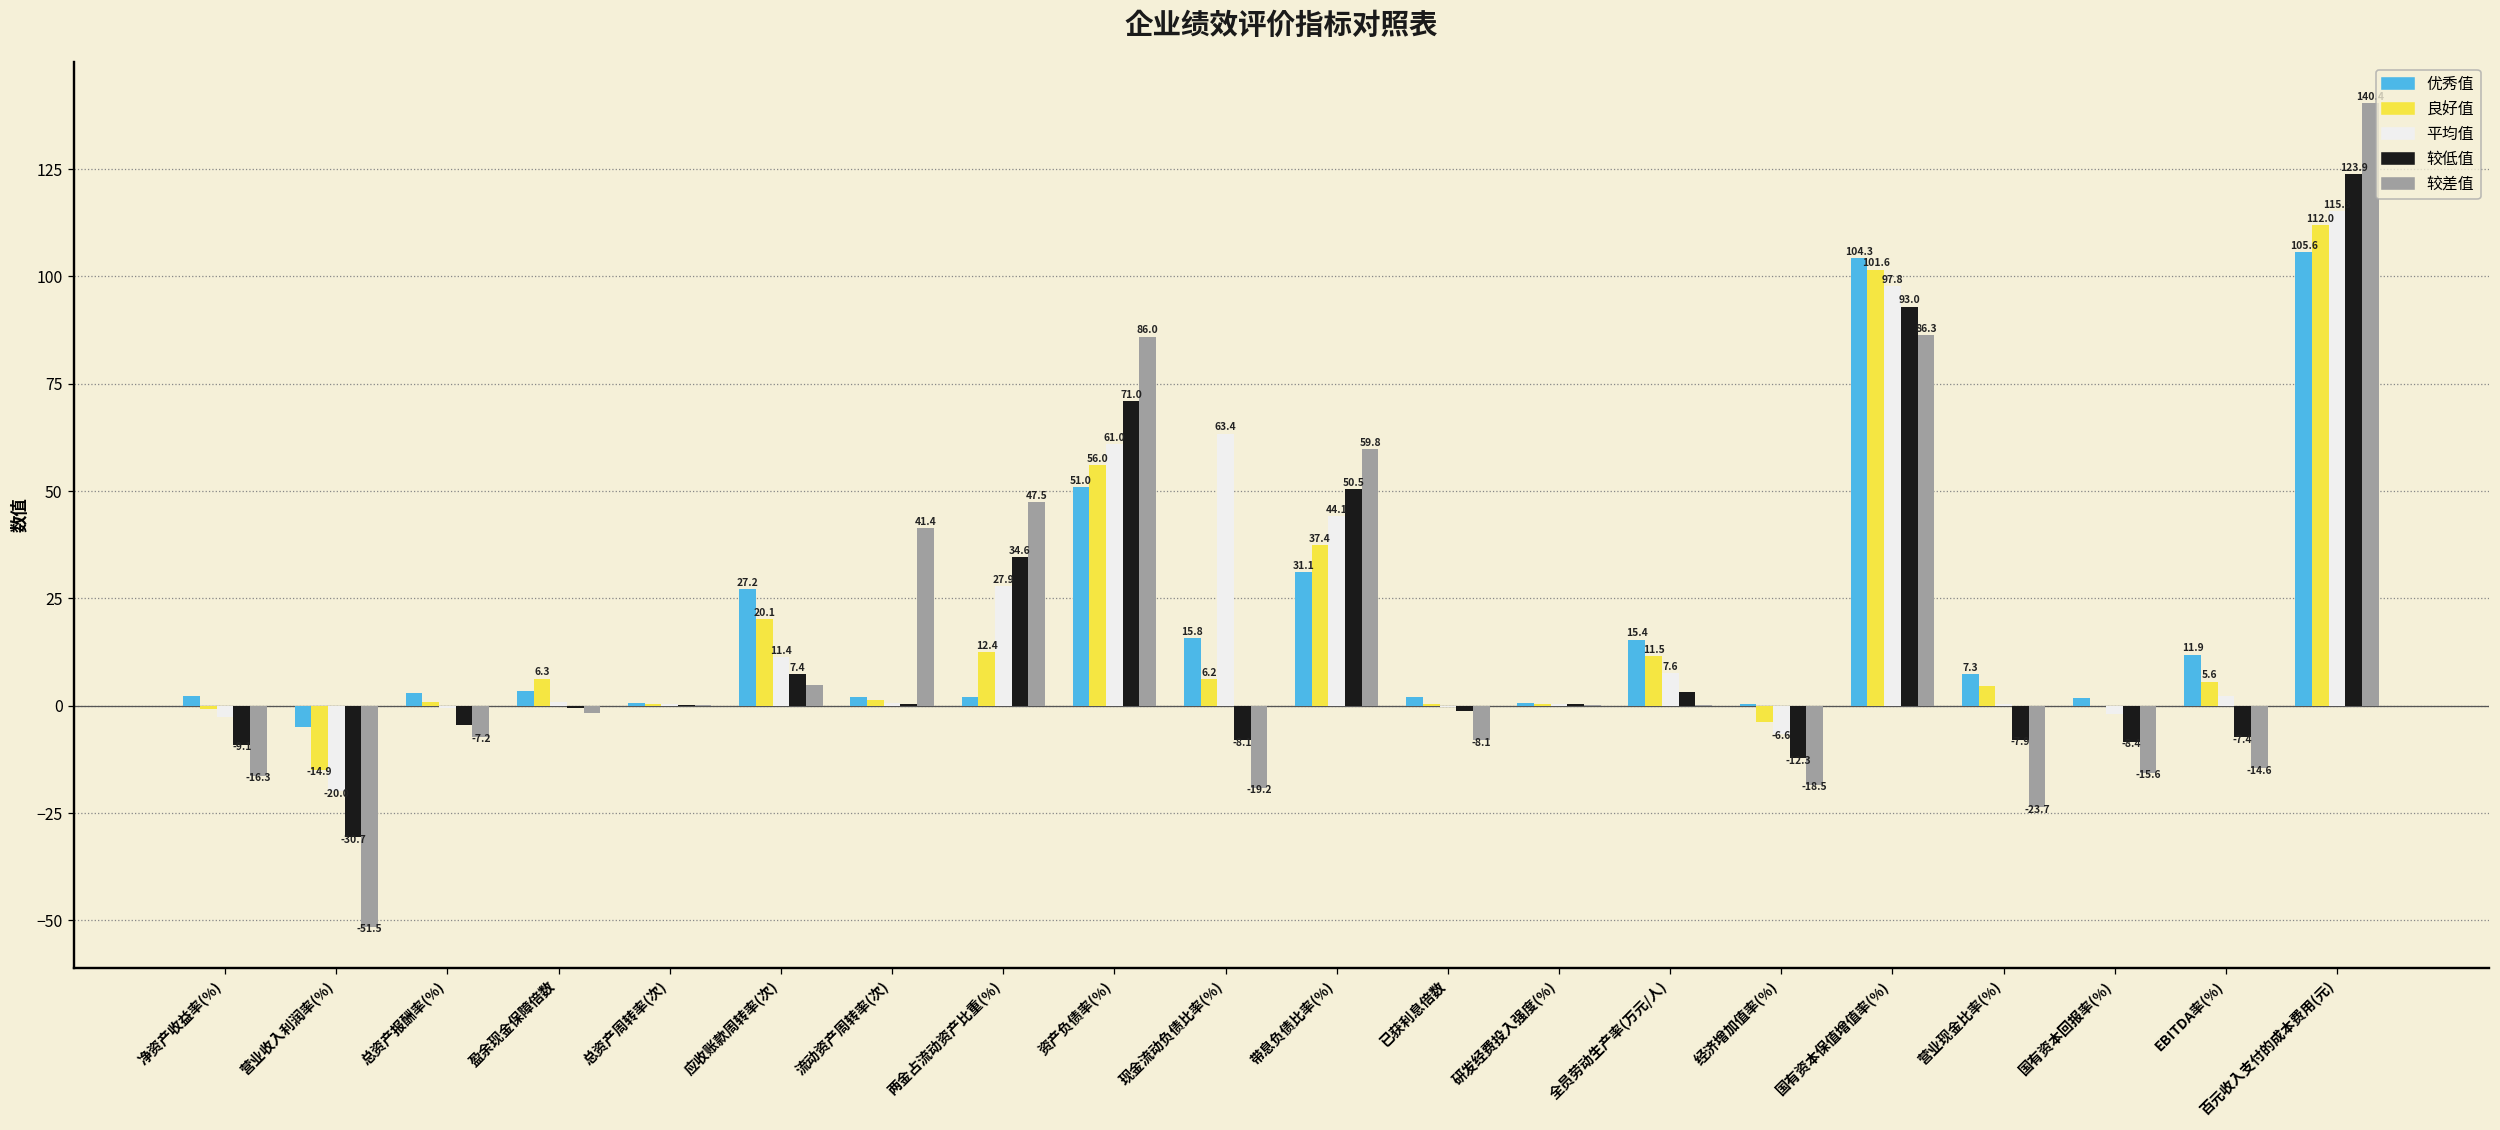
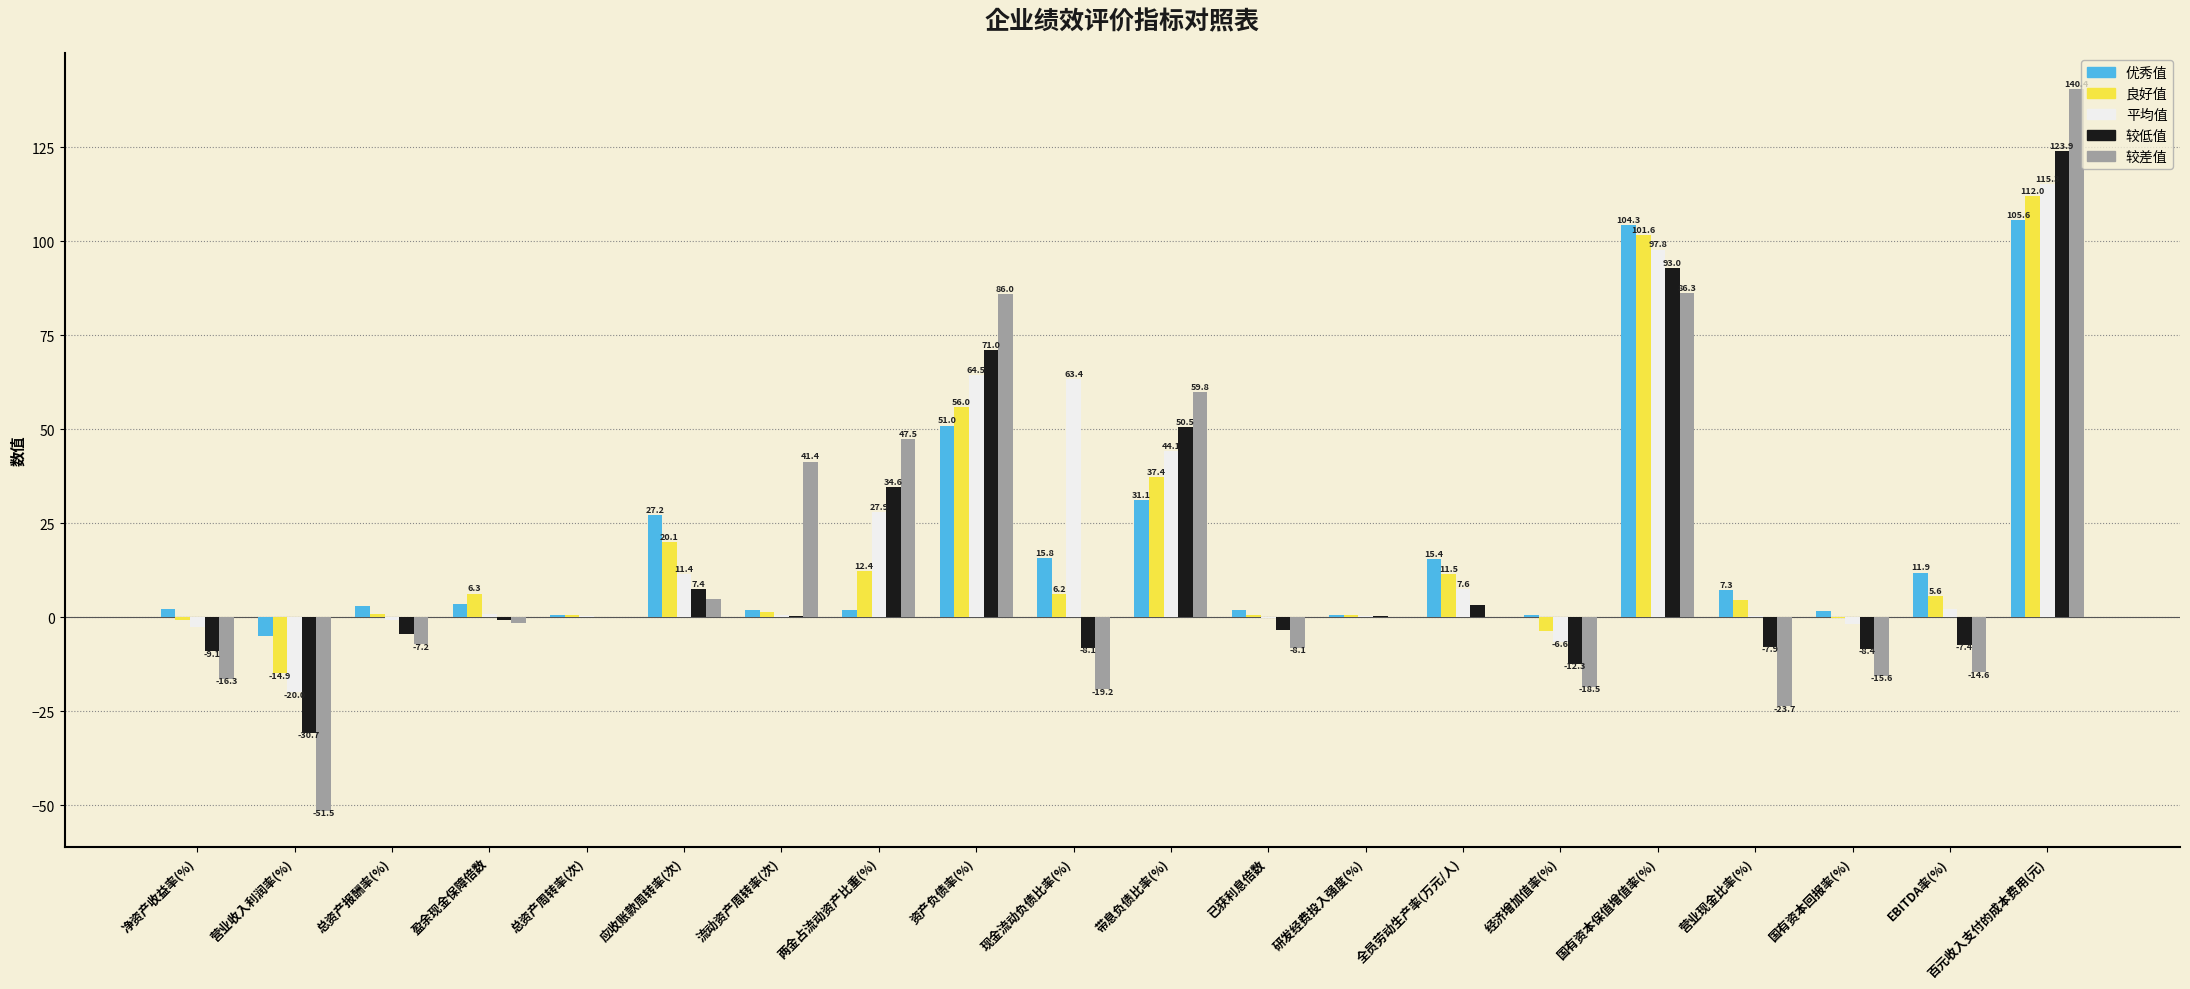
平均值, 资产负债率(%): 61.0 -> 64.5
较低值, 已获利息倍数: -1 -> -3
